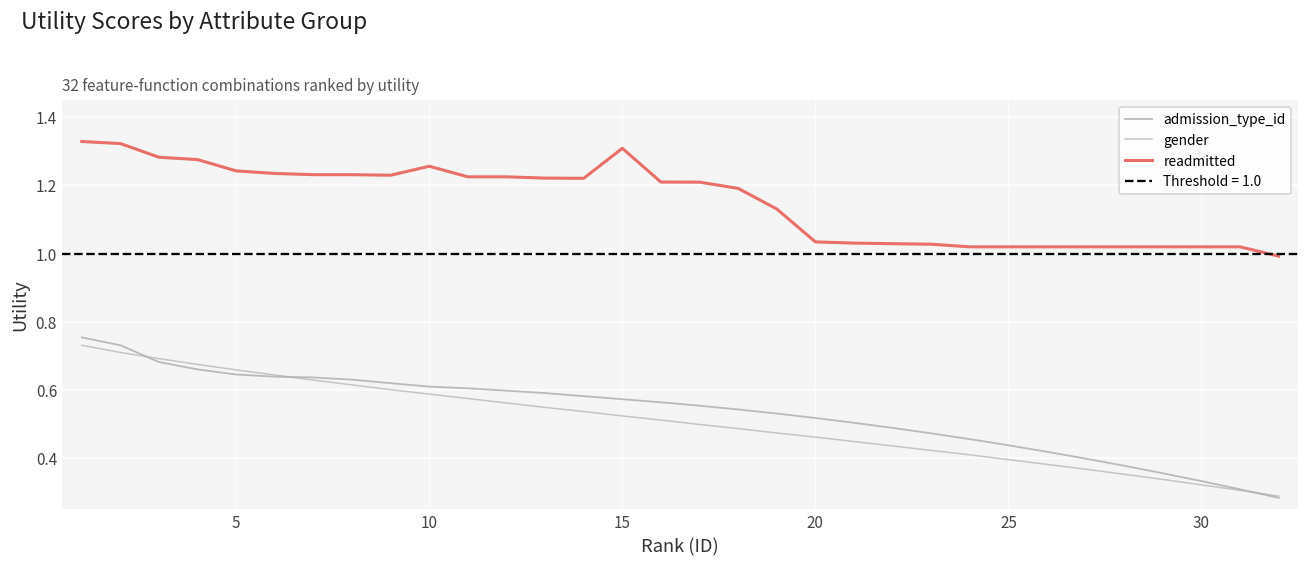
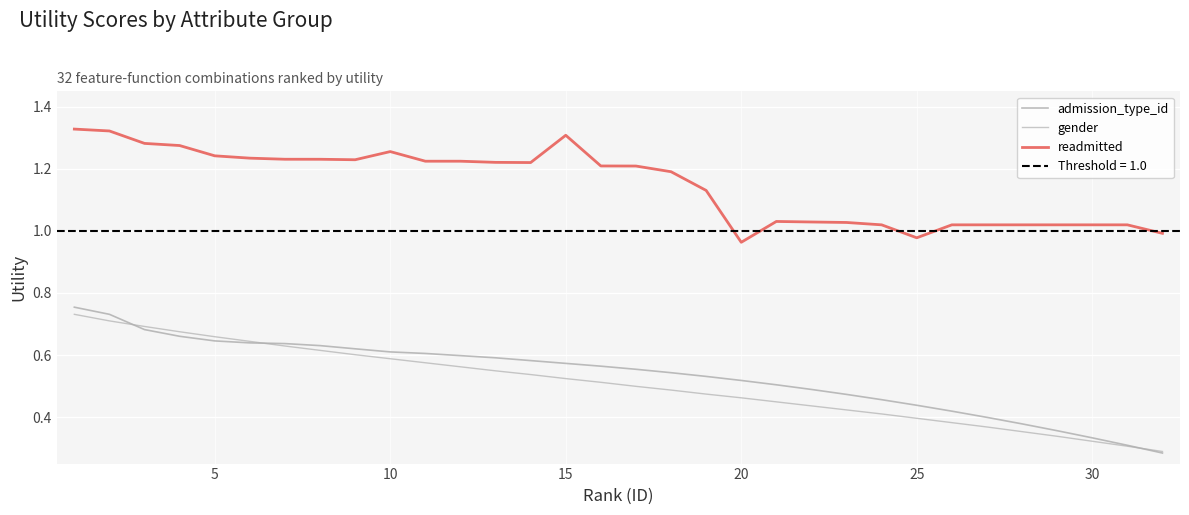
readmitted, 20: 1.03 -> 0.96
readmitted, 25: 1.02 -> 0.98
